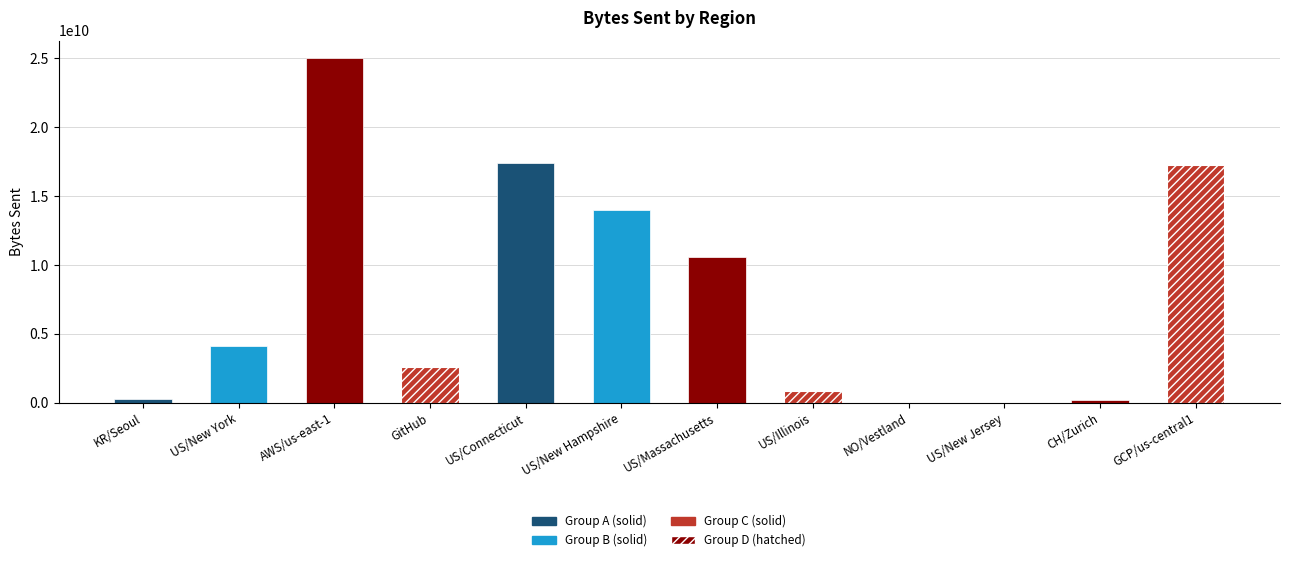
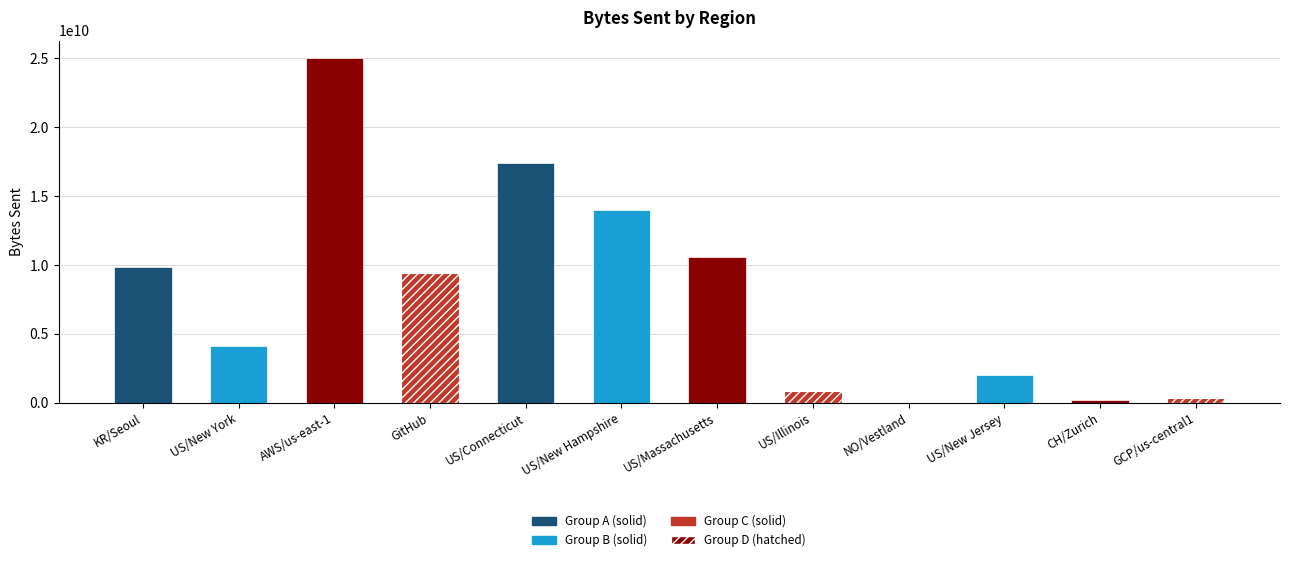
KR/Seoul: 300000000 -> 9800000000
GitHub: 2600000000 -> 9400000000
US/New Jersey: 0 -> 2000000000
GCP/us-central1: 17300000000 -> 300000000
